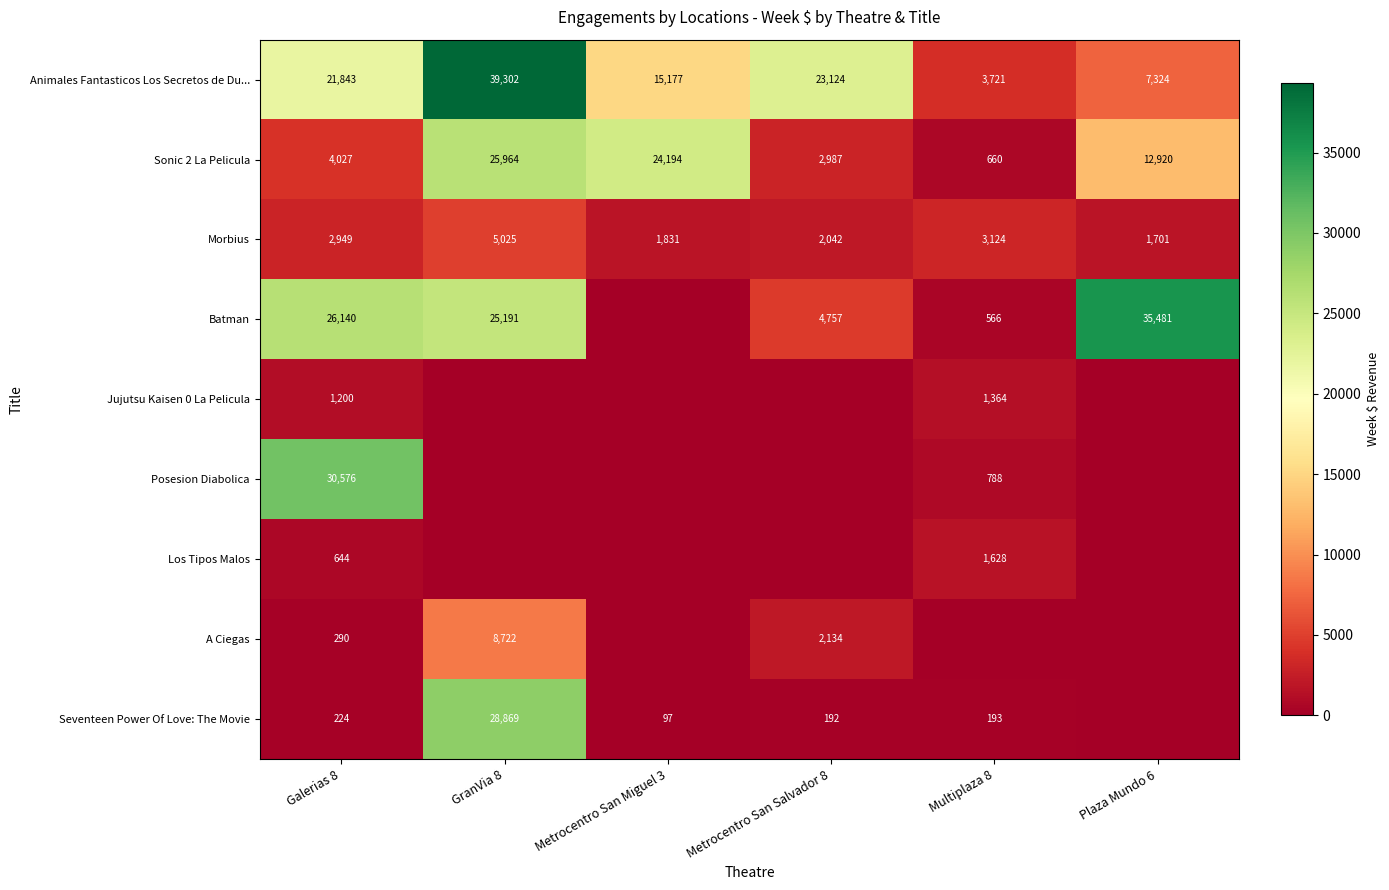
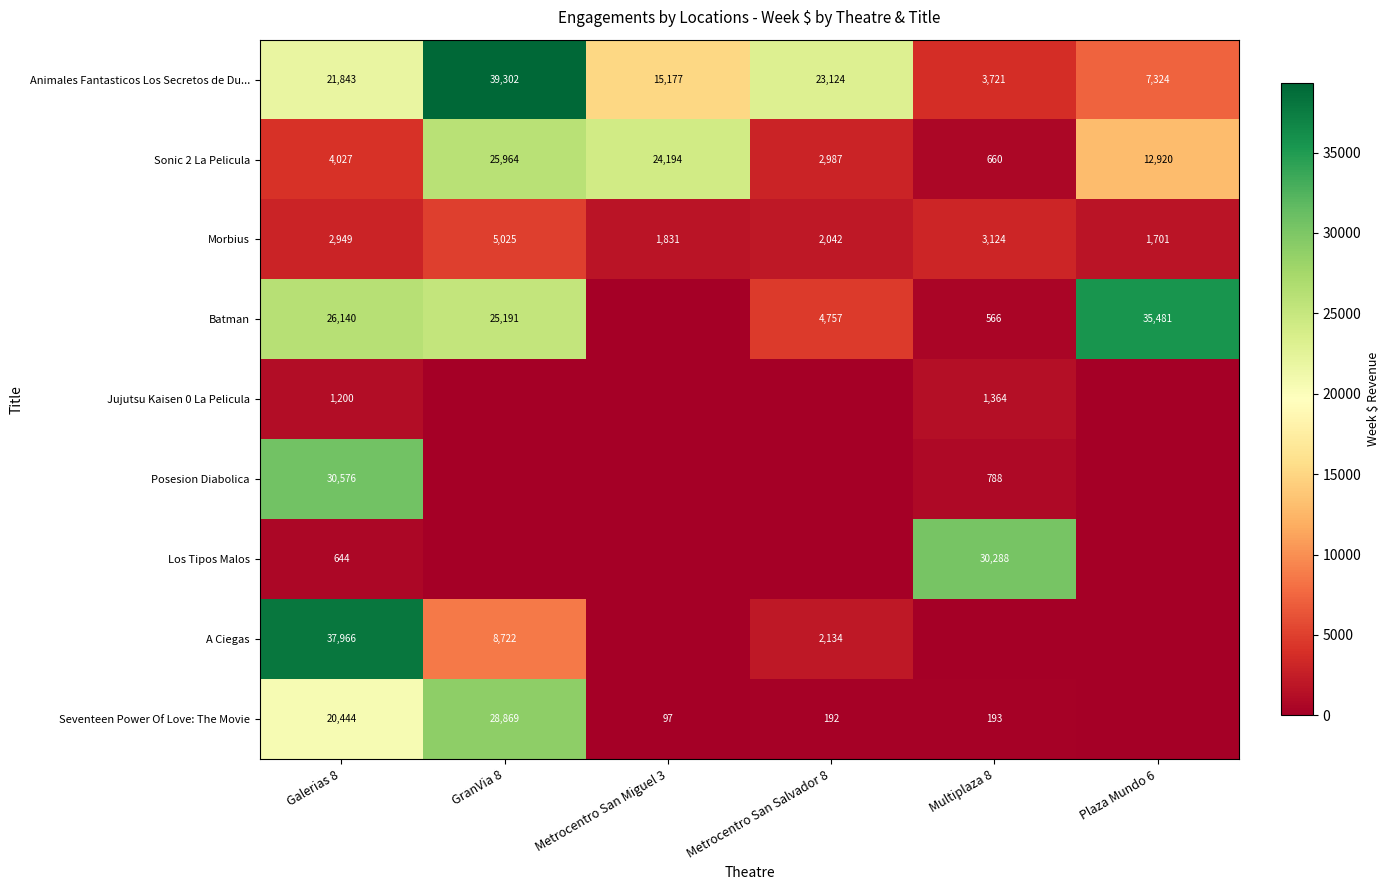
Los Tipos Malos, Multiplaza 8: 1,628 -> 30,288
A Ciegas, Galerias 8: 290 -> 37,966
Seventeen Power Of Love: The Movie, Galerias 8: 224 -> 20,444
